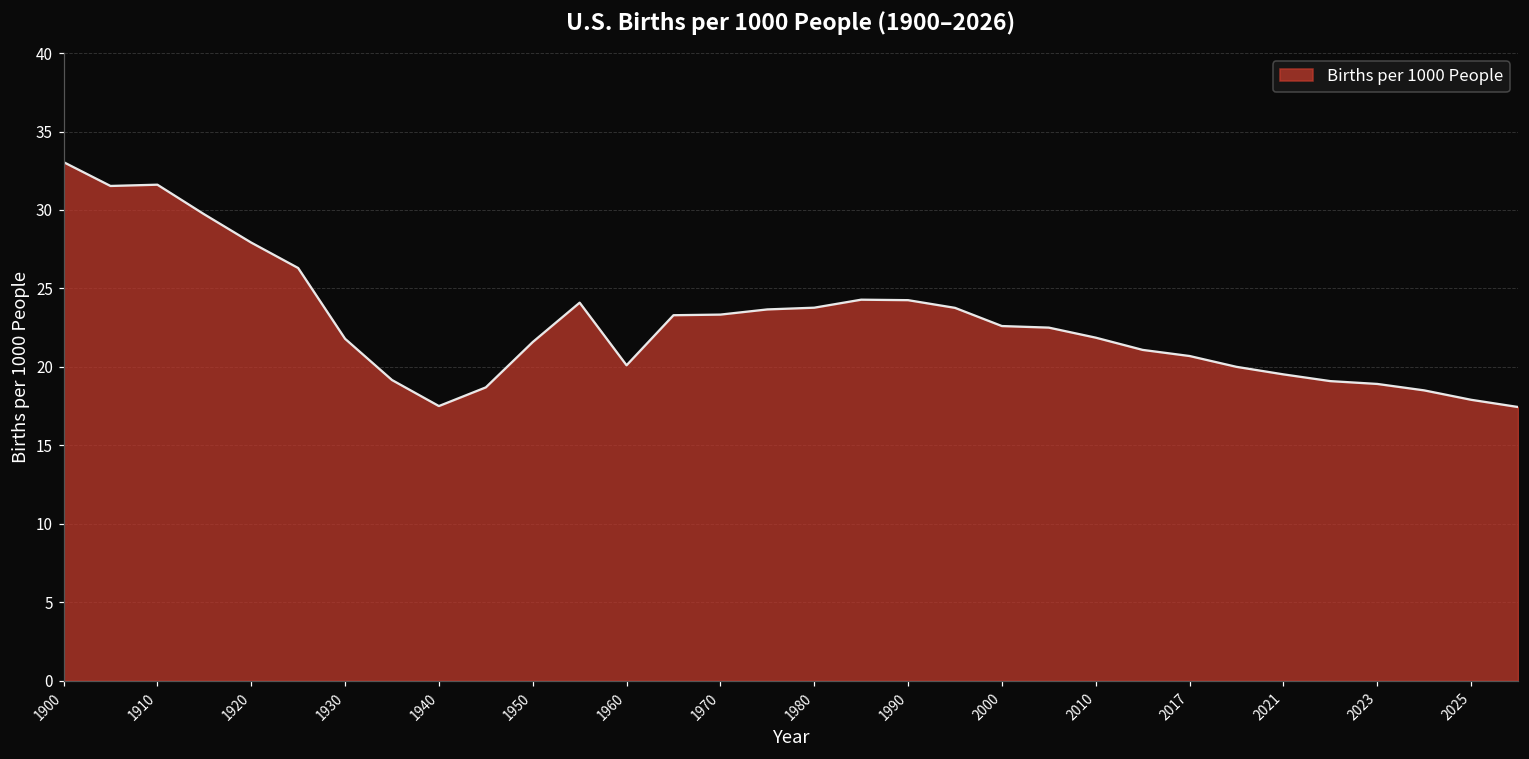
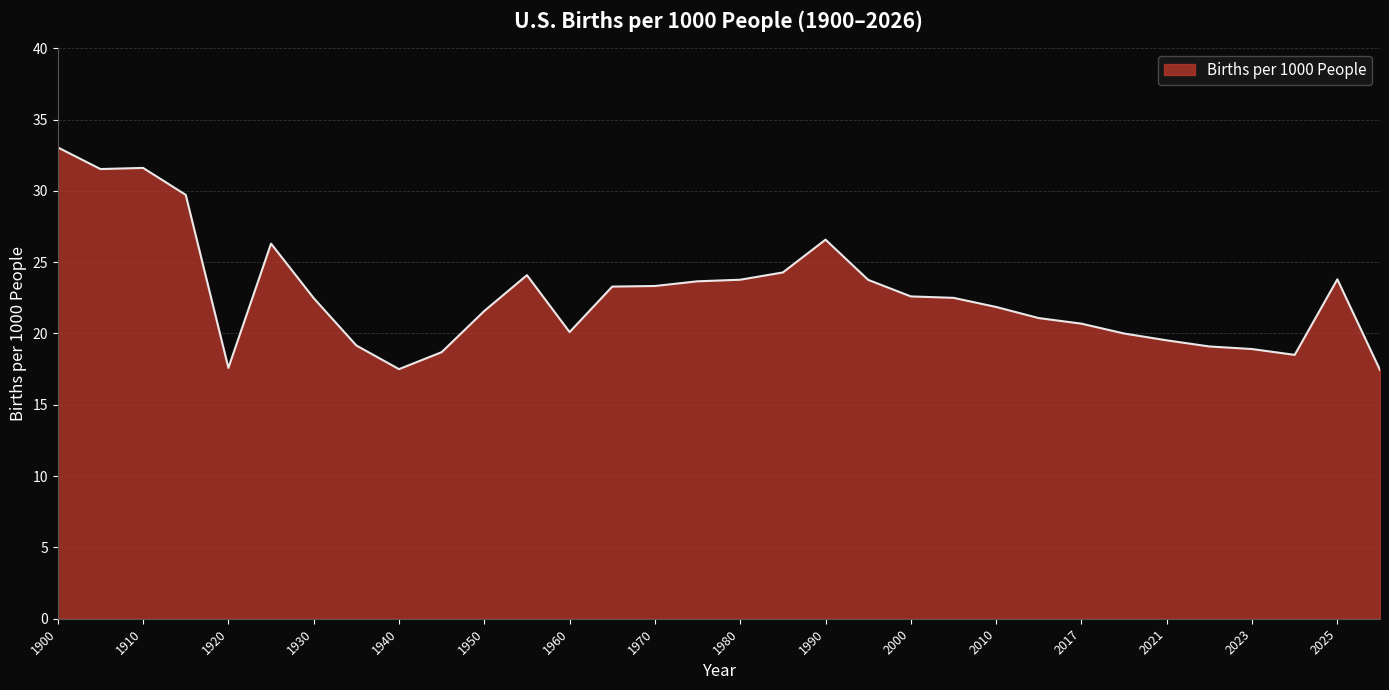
1920: 27.9 -> 17.6
1930: 21.8 -> 22.5
1990: 24.3 -> 26.6
2025: 17.9 -> 23.8
